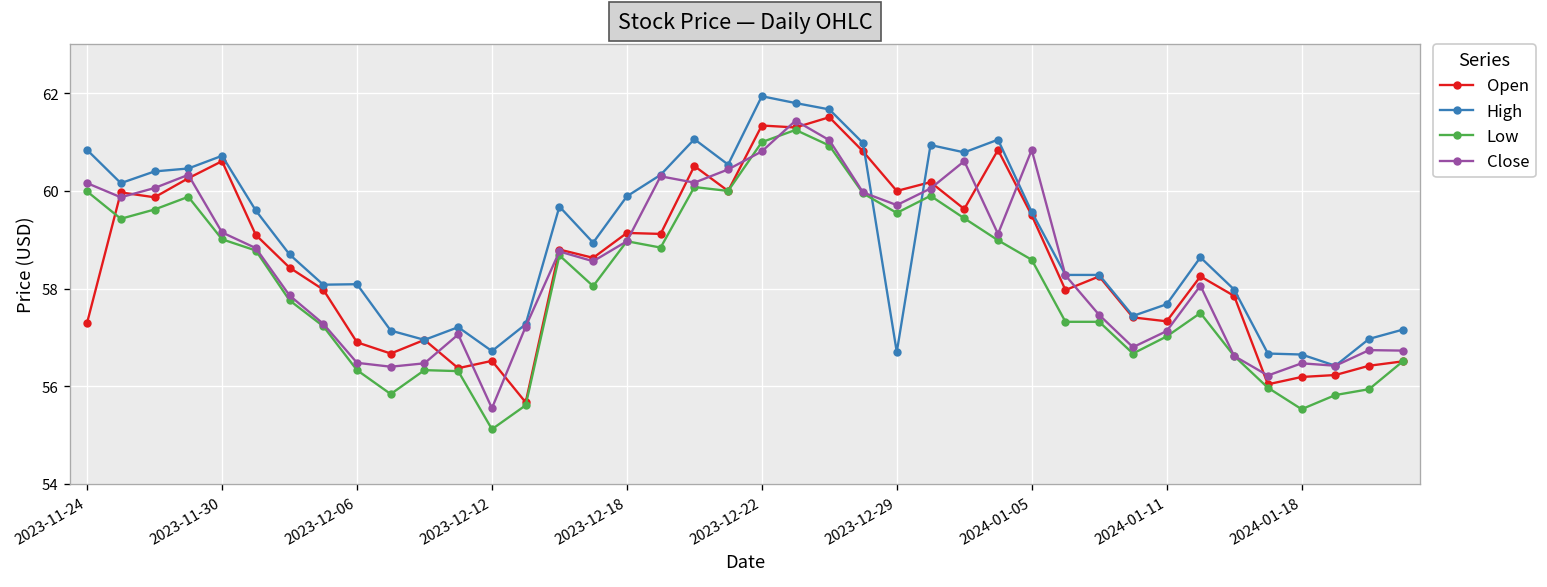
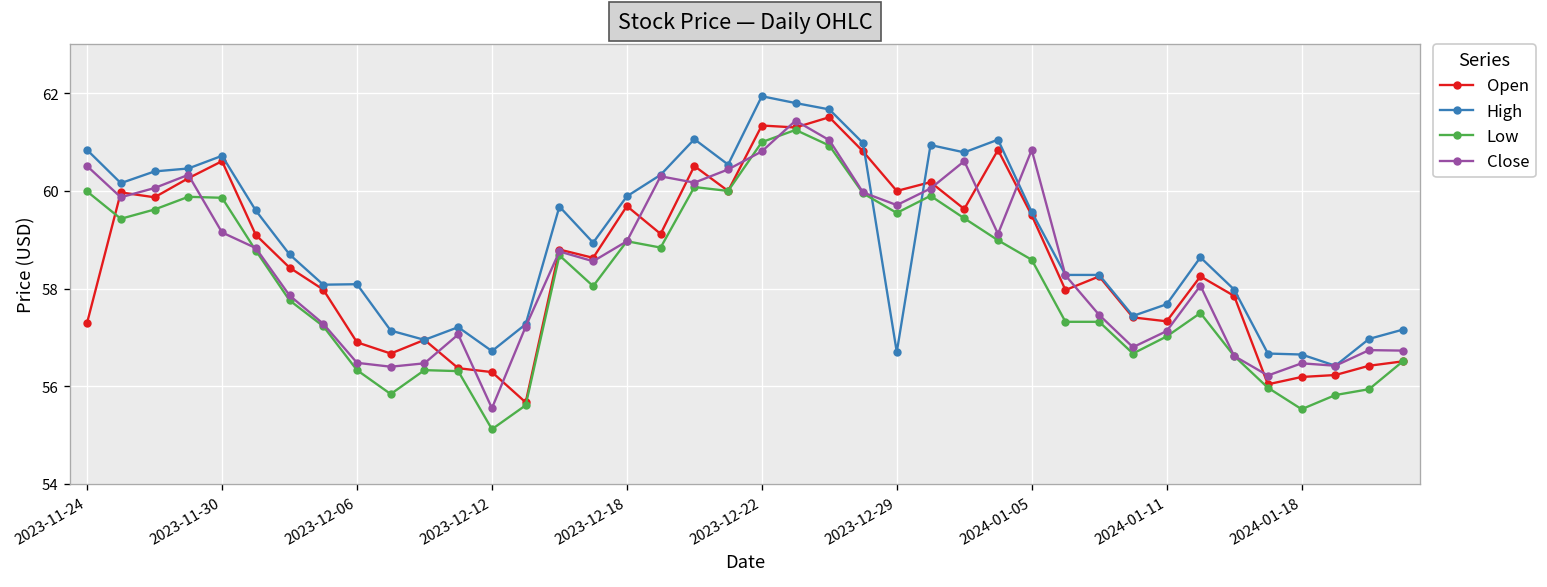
Close, 2023-11-24: 60.2 -> 60.5
Low, 2023-11-30: 59.0 -> 59.9
Open, 2023-12-12: 56.5 -> 56.3
Open, 2023-12-18: 59.1 -> 59.7
